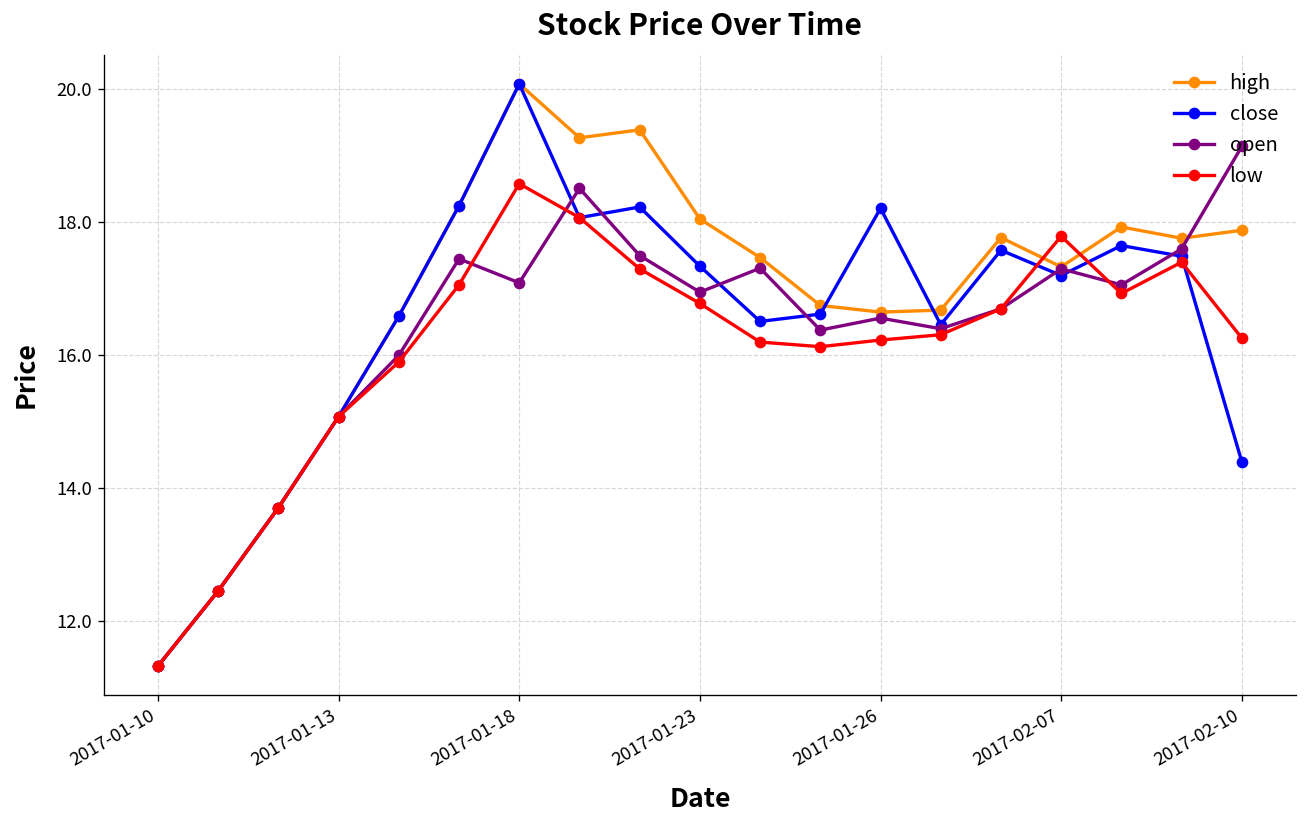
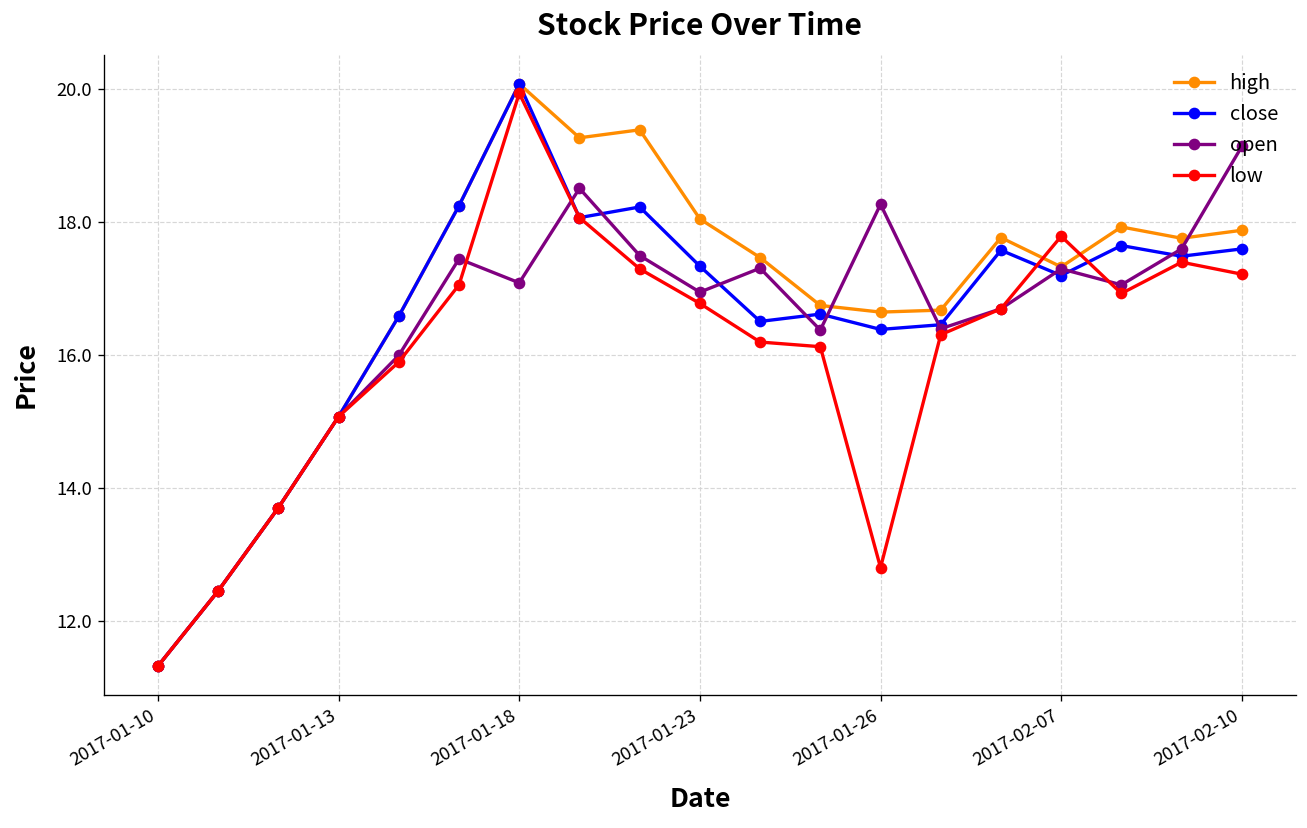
low, 2017-01-18: 18.6 -> 19.9
close, 2017-01-26: 18.2 -> 16.4
open, 2017-01-26: 16.6 -> 18.3
low, 2017-01-26: 16.2 -> 12.8
close, 2017-02-10: 14.4 -> 17.6
low, 2017-02-10: 16.3 -> 17.2
